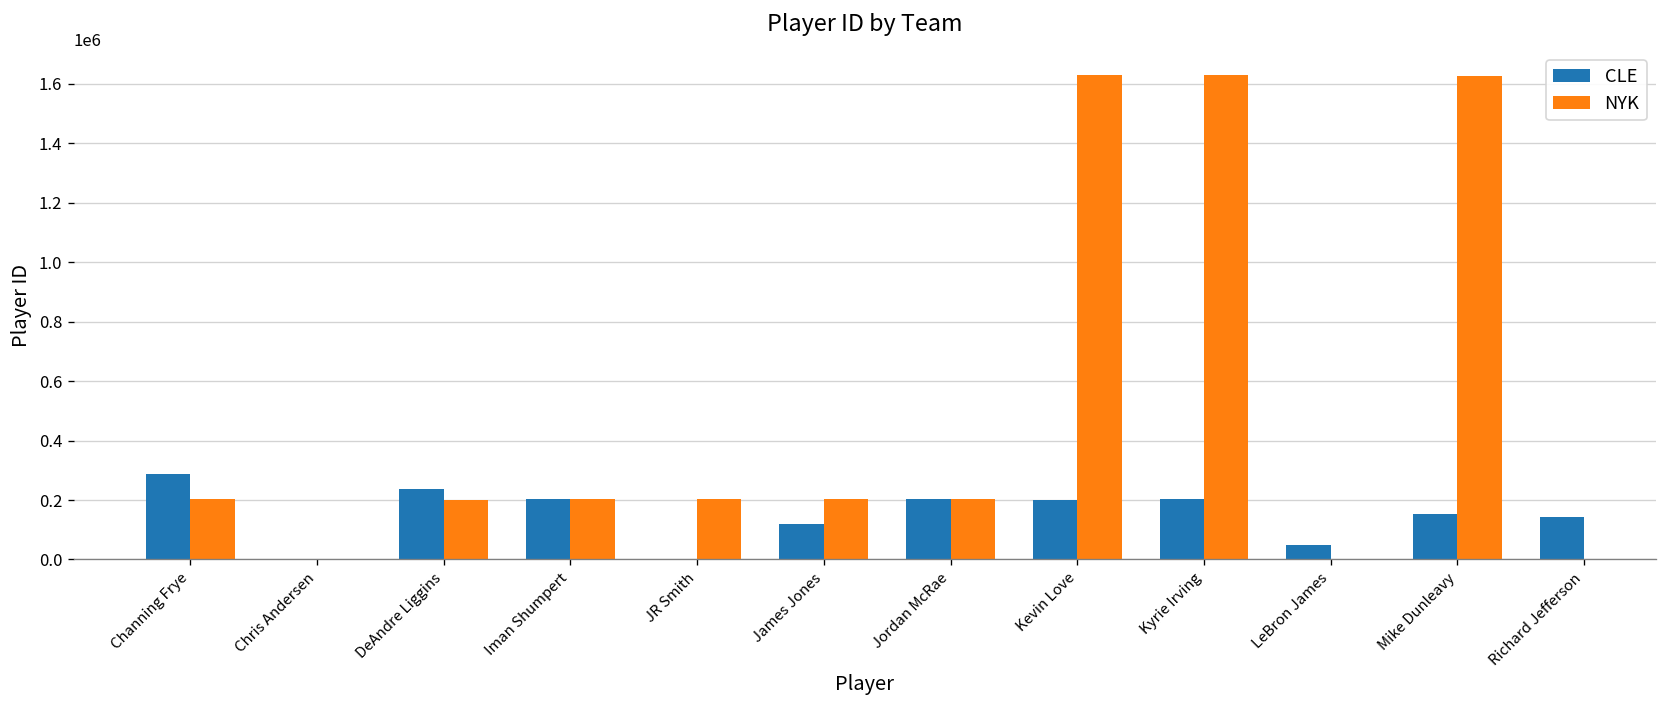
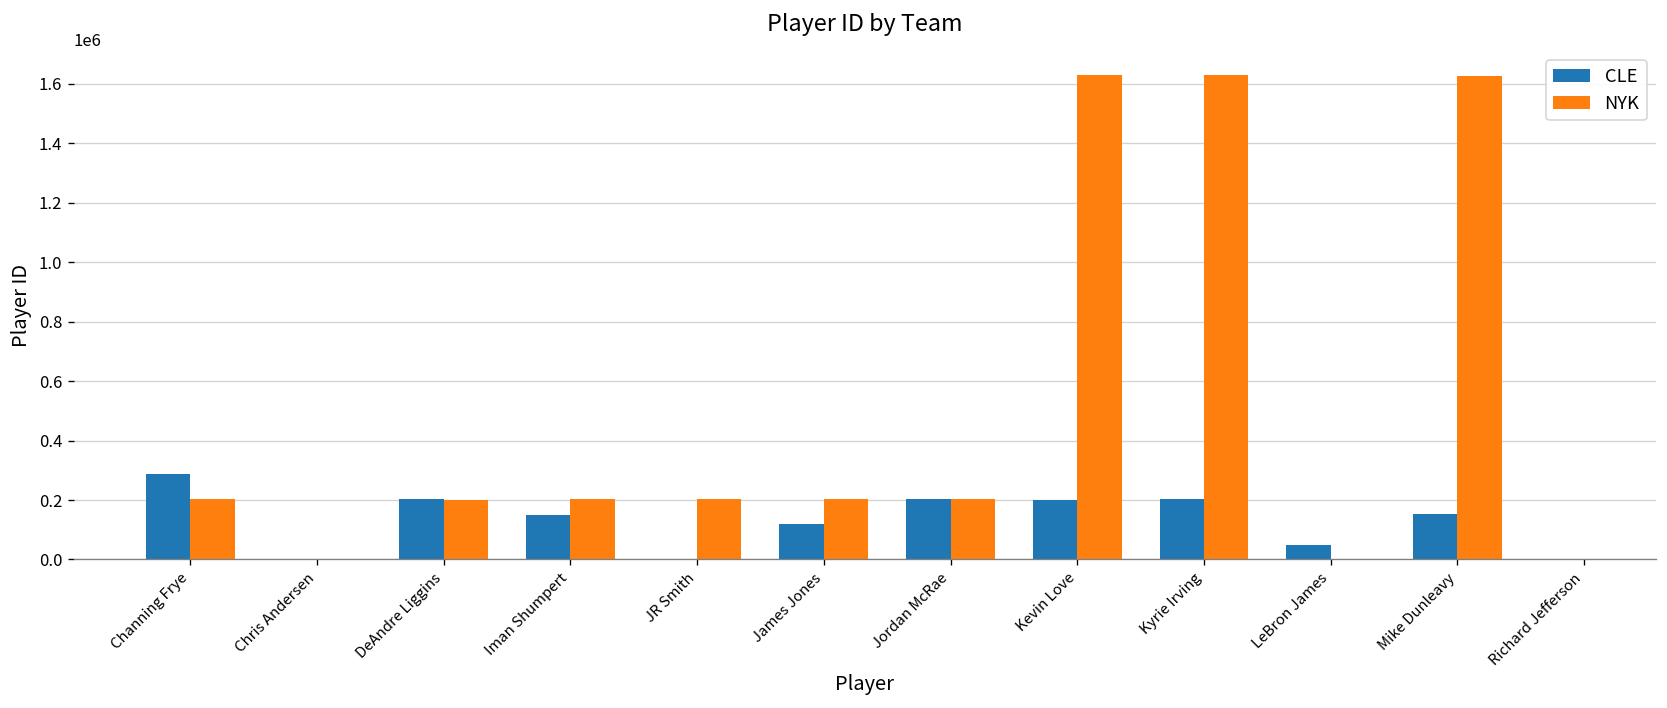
CLE, DeAndre Liggins: 240000 -> 200000
CLE, Iman Shumpert: 200000 -> 150000
CLE, Richard Jefferson: 140000 -> 0
